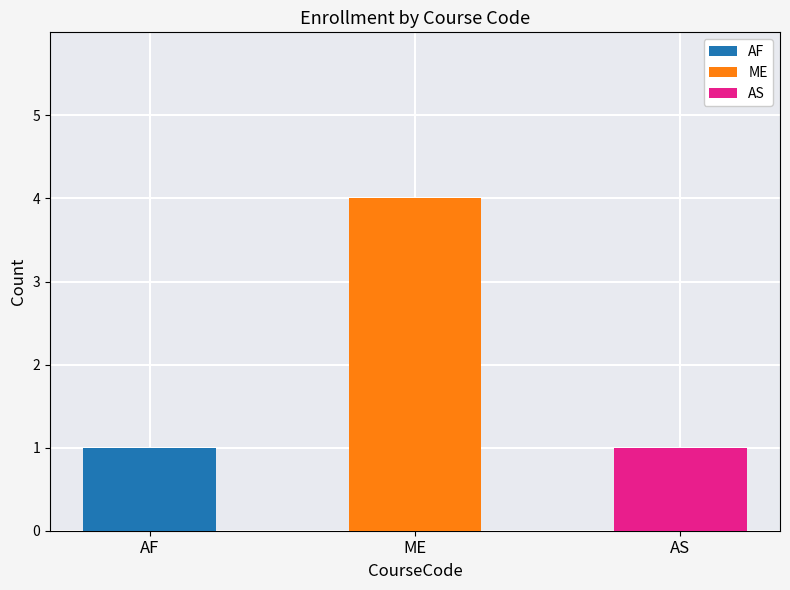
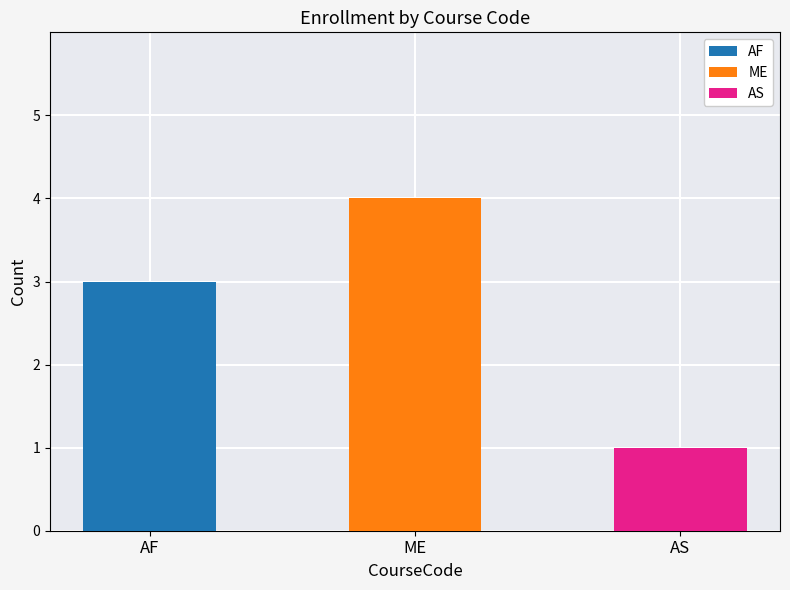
AF: 1 -> 3
